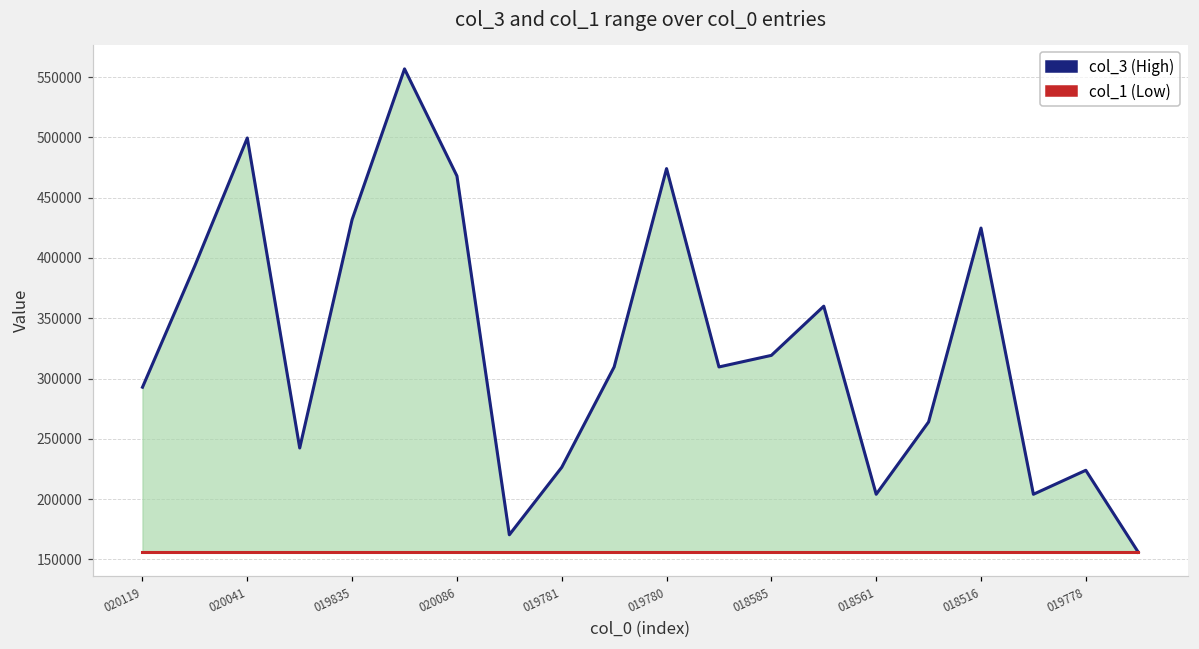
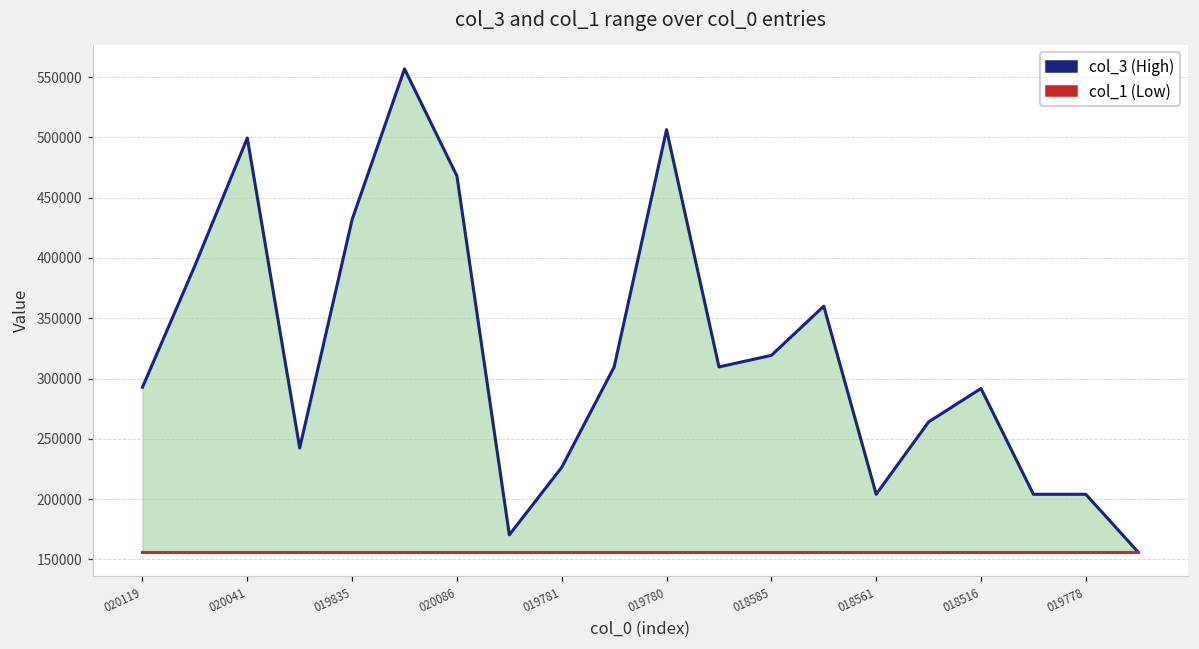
col_3 (High), 019780: 474000 -> 506000
col_3 (High), 018516: 425000 -> 292000
col_3 (High), 019778: 224000 -> 204000
